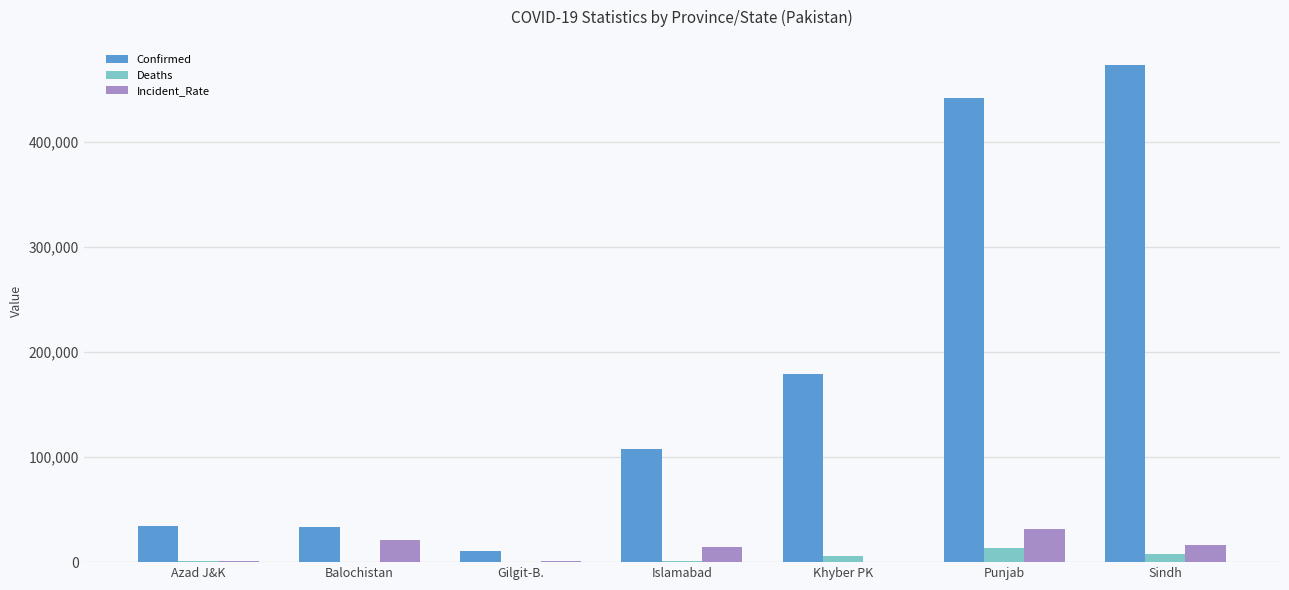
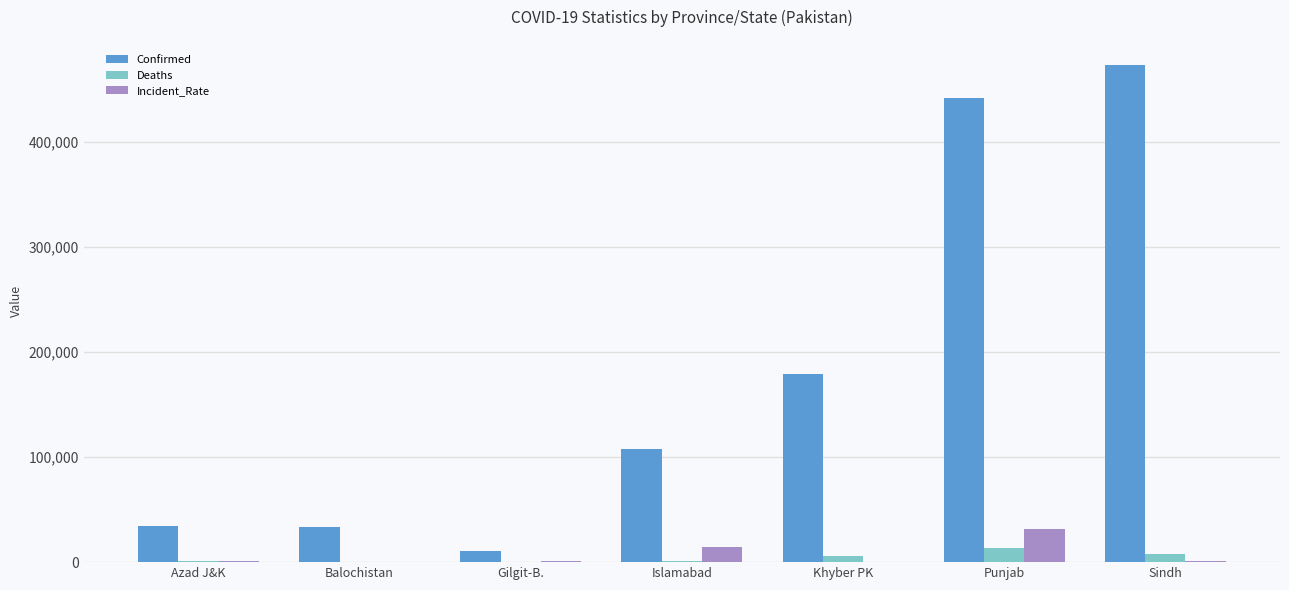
Incident_Rate, Balochistan: 21,000 -> 0
Incident_Rate, Sindh: 16,000 -> 1,000
